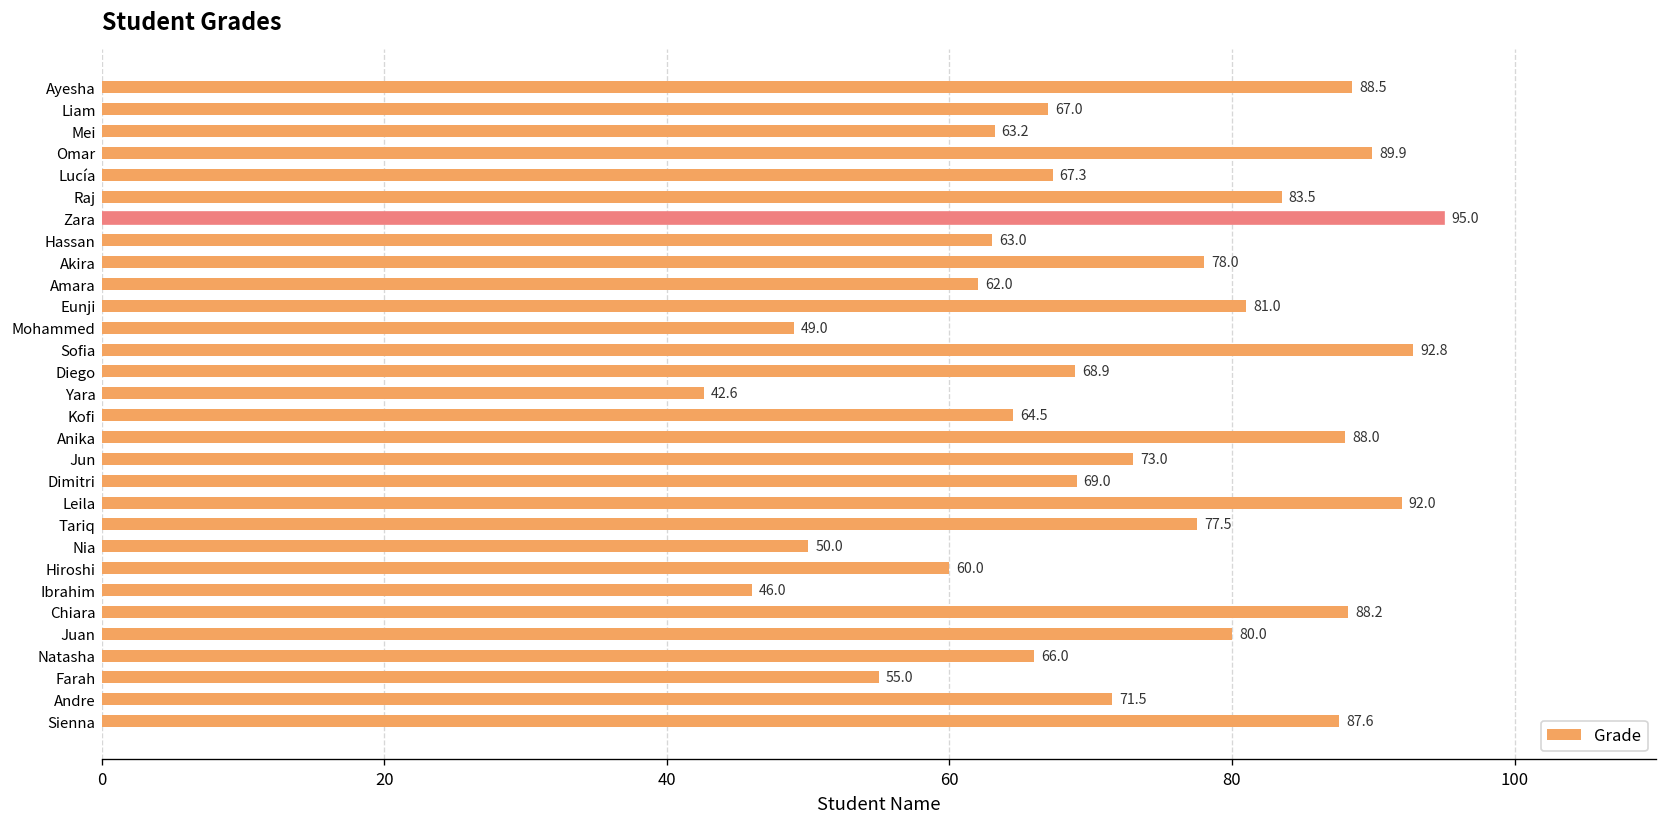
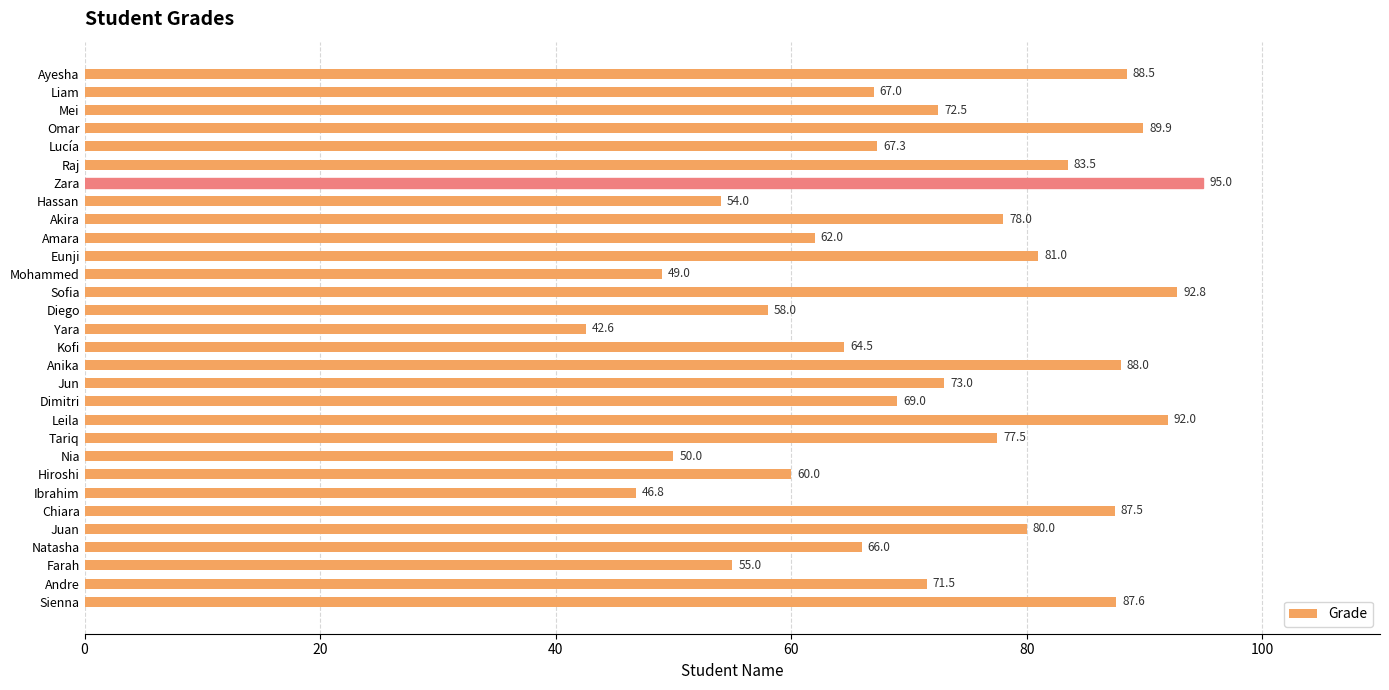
Mei: 63.2 -> 72.5
Hassan: 63.0 -> 54.0
Diego: 68.9 -> 58.0
Ibrahim: 46.0 -> 46.8
Chiara: 88.2 -> 87.5
